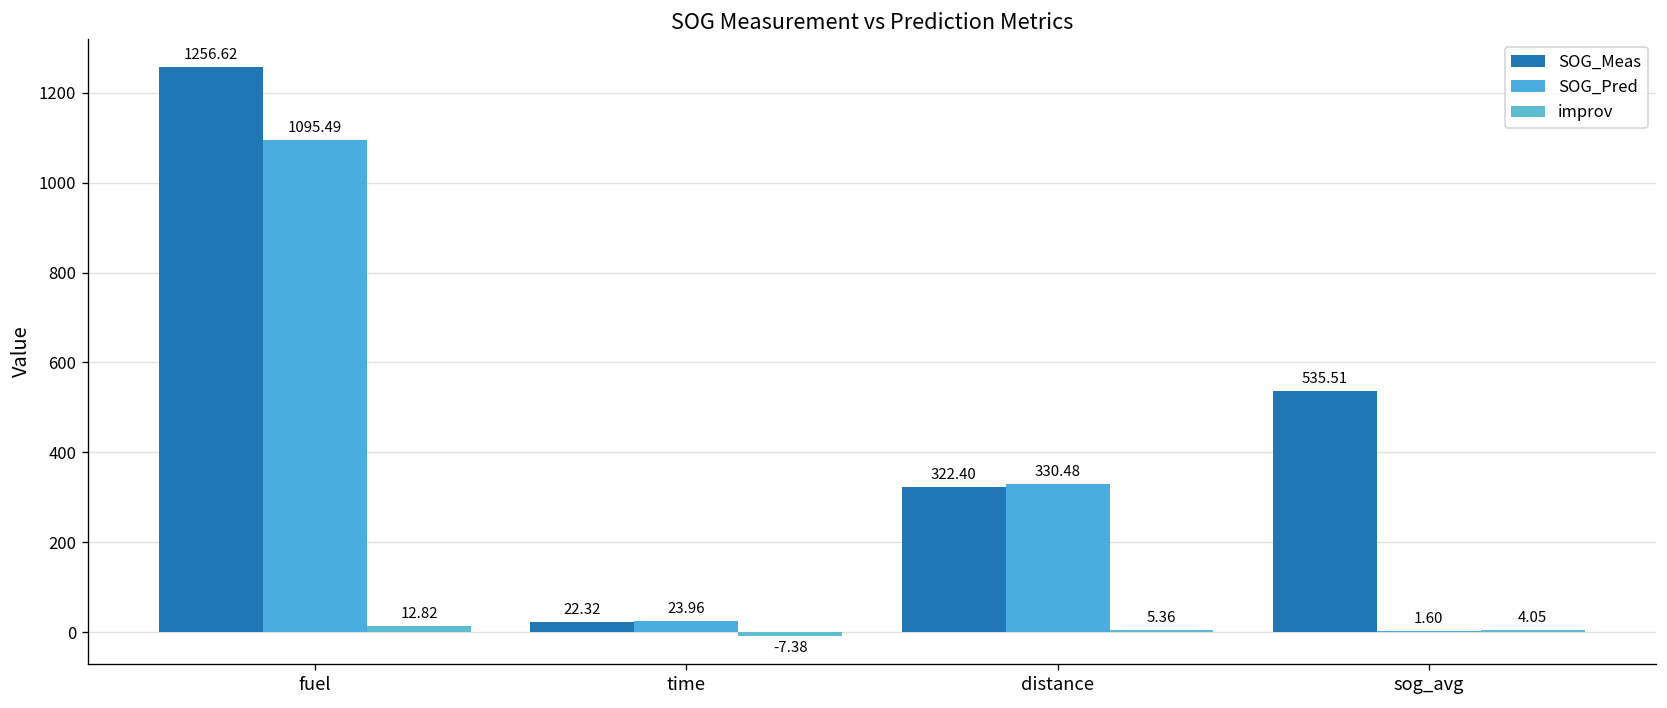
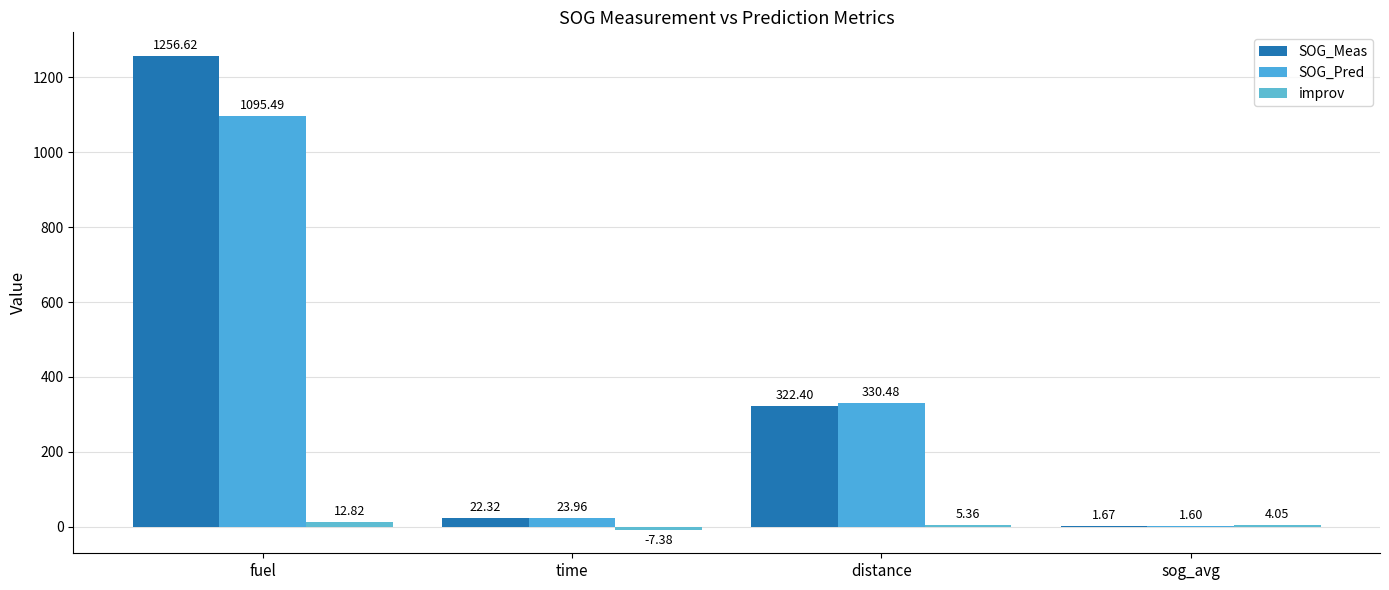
SOG_Meas, sog_avg: 535.51 -> 1.67
